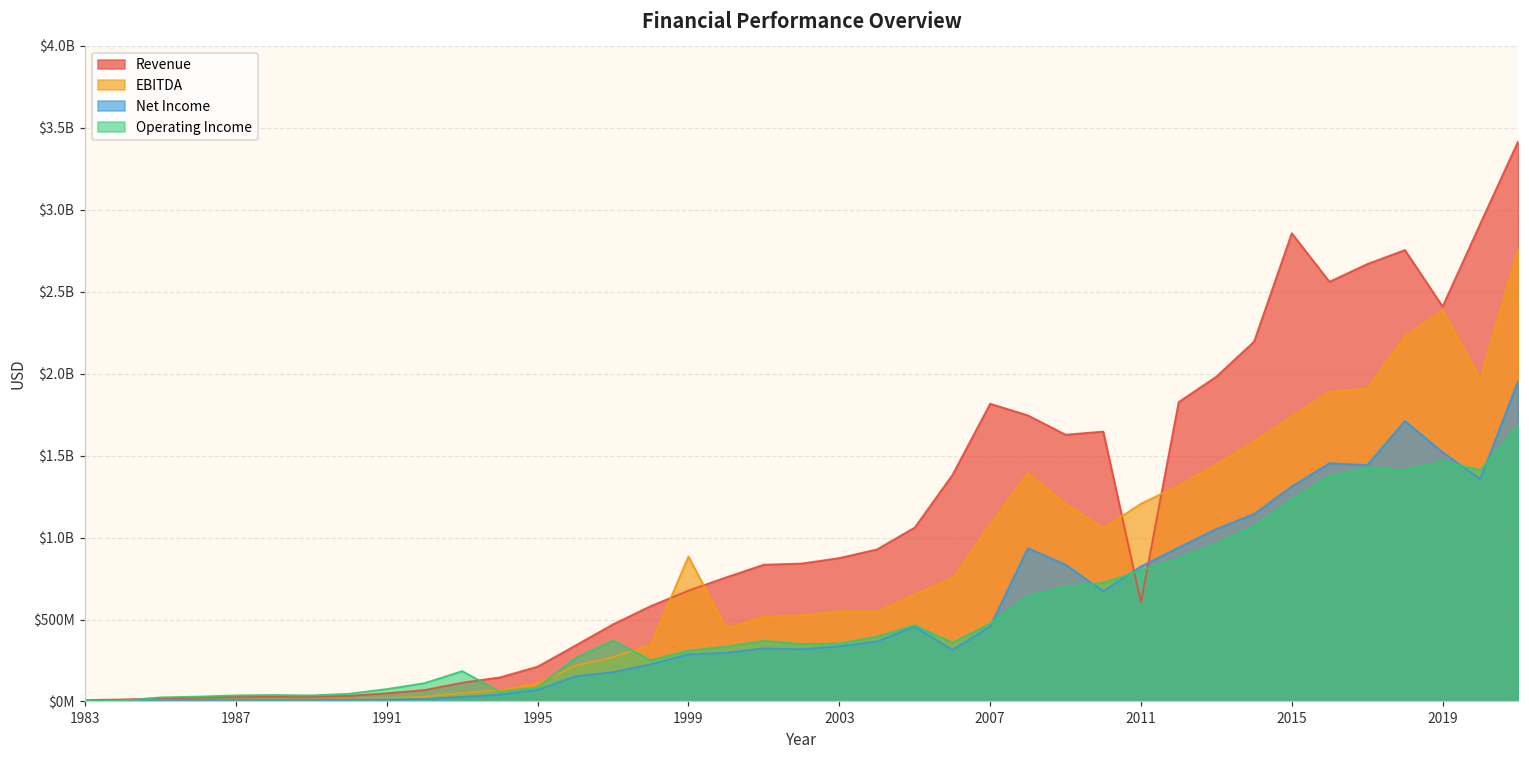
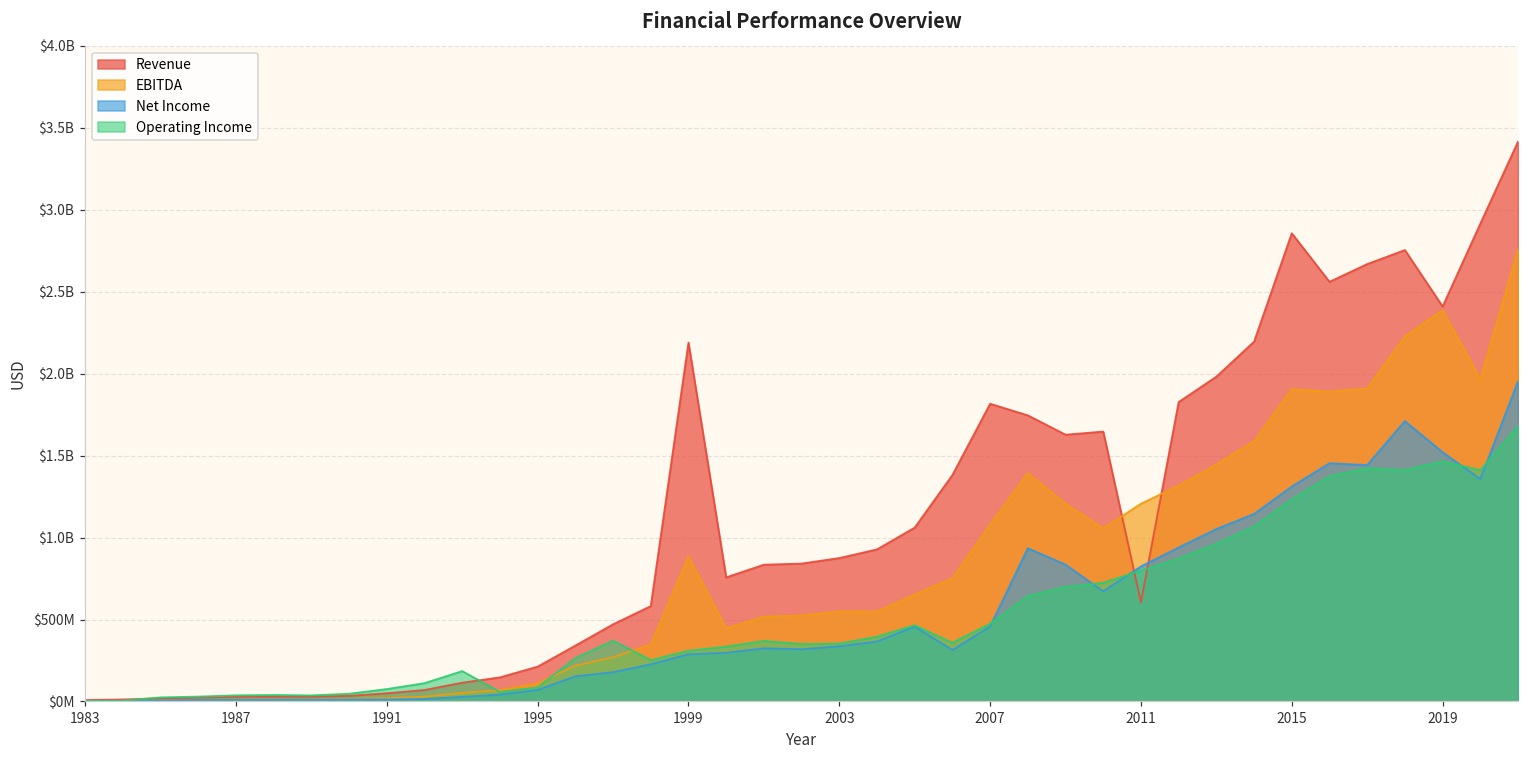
Revenue, 1999: $680000000 -> $2190000000
EBITDA, 2015: $1740000000 -> $1910000000
